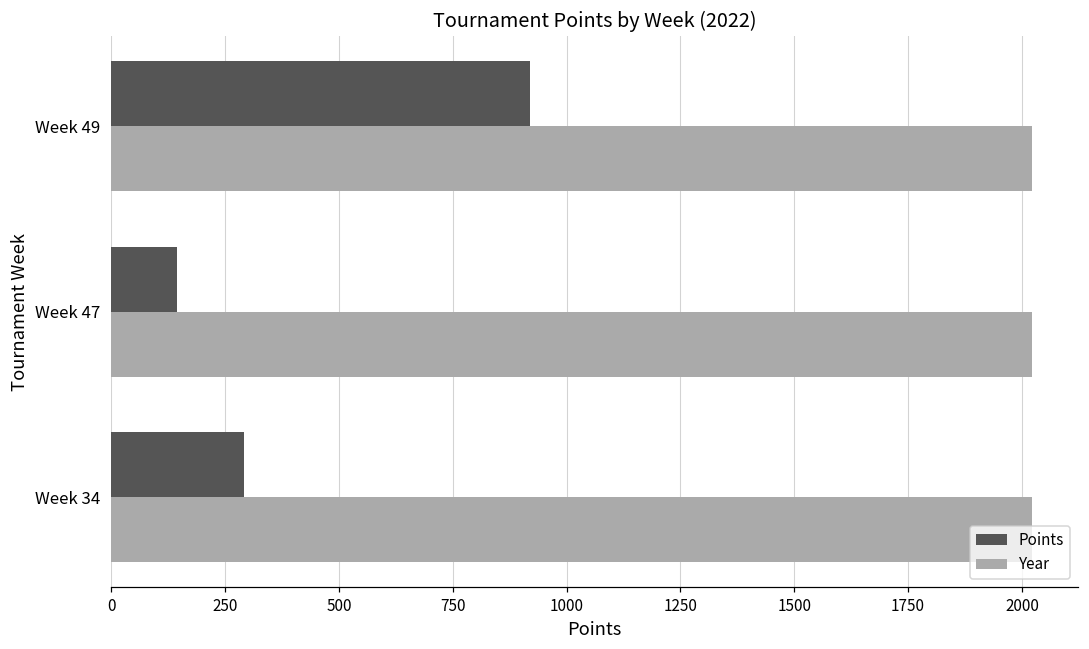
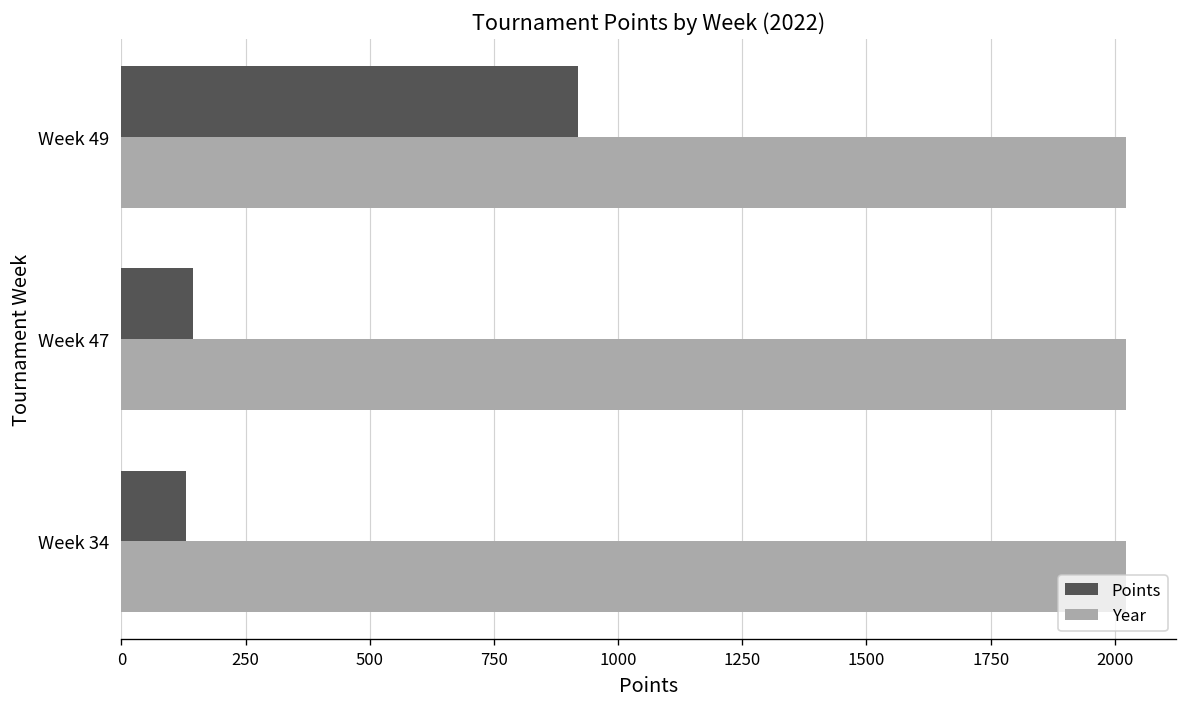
Points, Week 34: 290 -> 130
